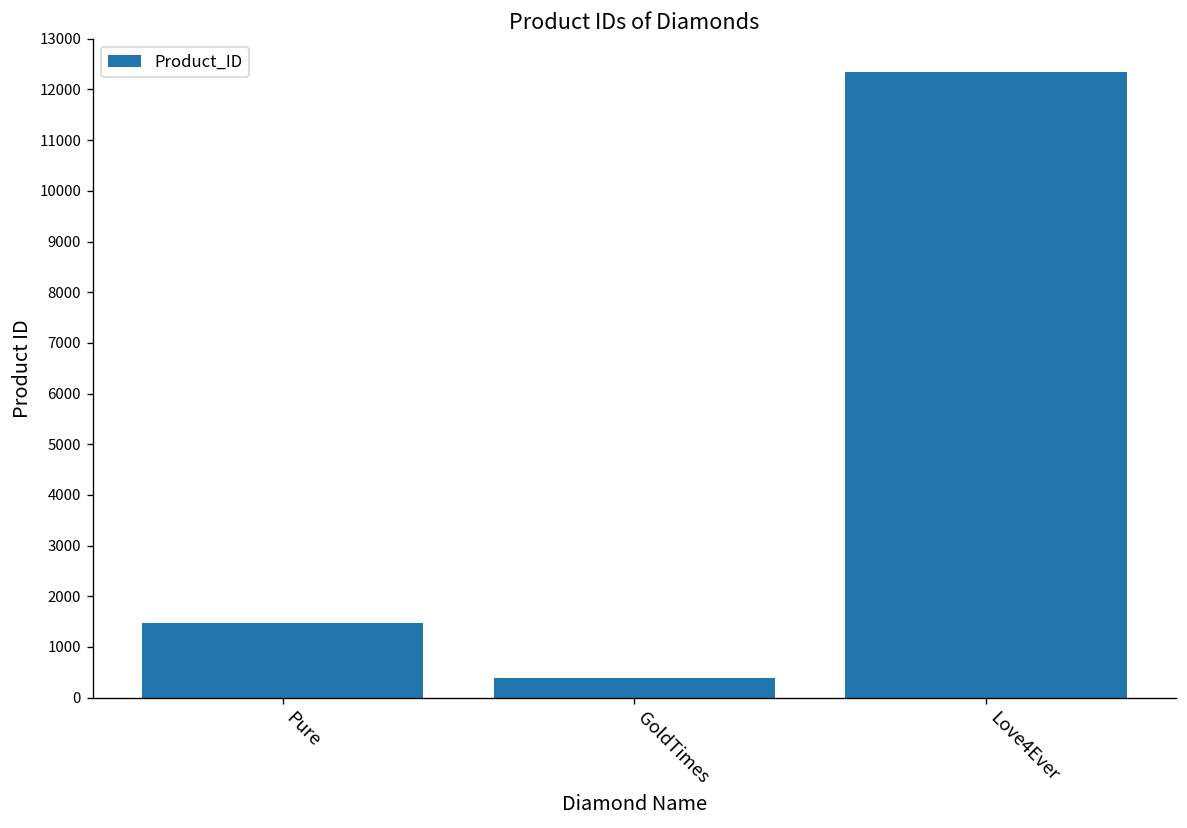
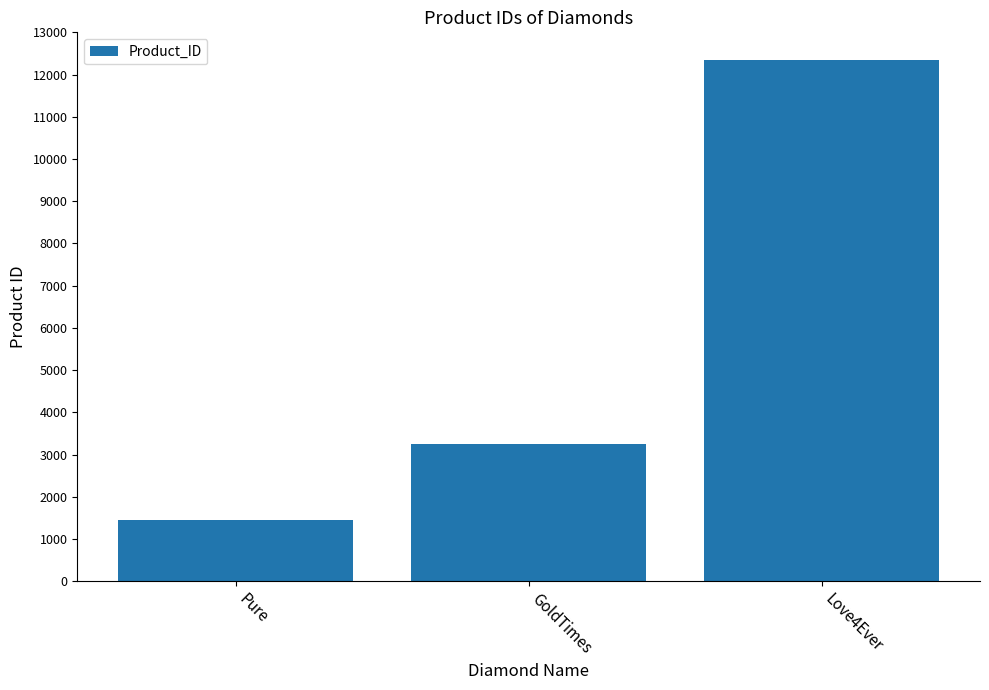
GoldTimes: 400 -> 3200
